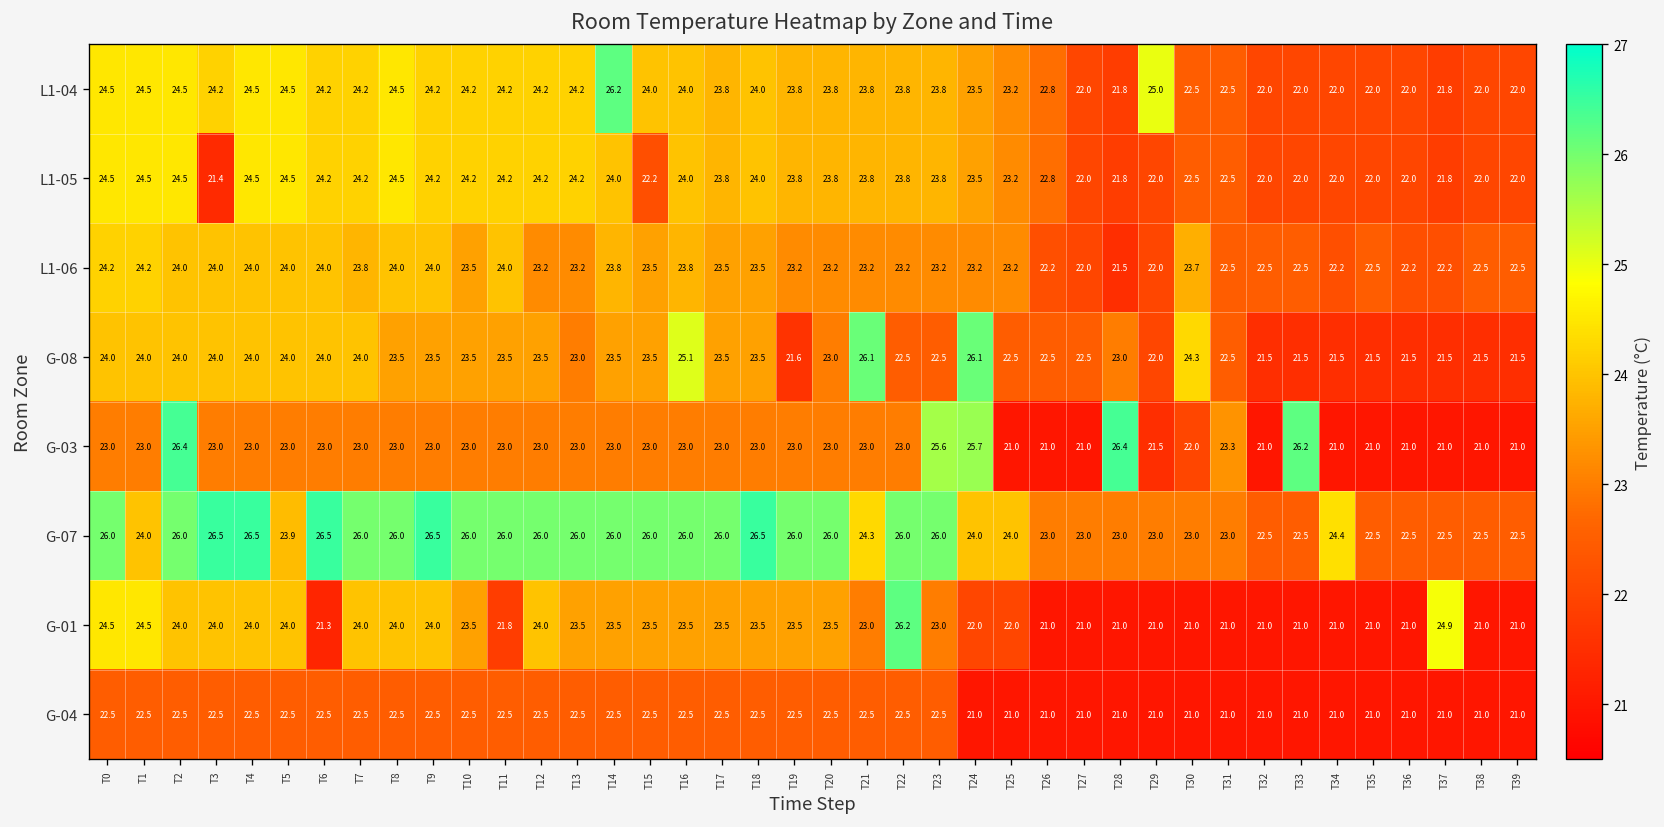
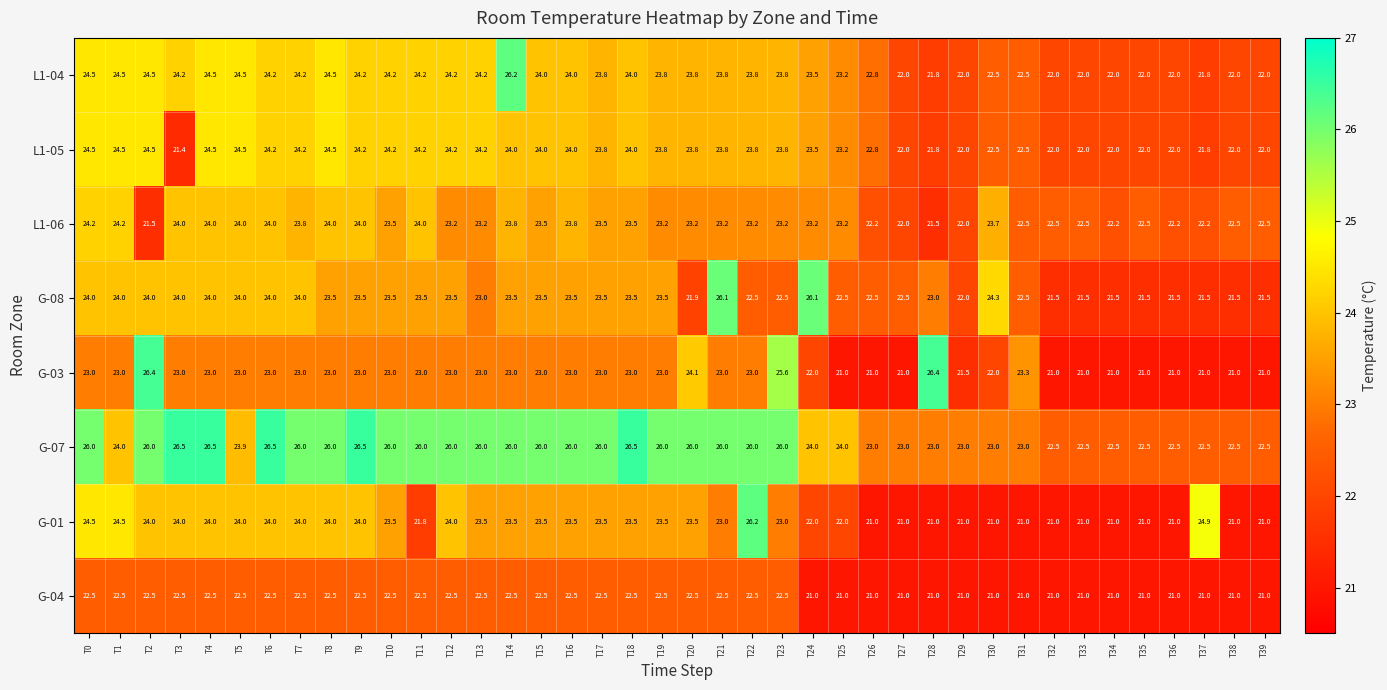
L1-04, T29: 25.0 -> 22.0
L1-05, T15: 22.2 -> 24.0
L1-06, T2: 24.0 -> 21.5
G-08, T16: 25.1 -> 23.5
G-08, T19: 21.6 -> 23.5
G-08, T20: 23.0 -> 21.9
G-03, T20: 23.0 -> 24.1
G-03, T24: 25.7 -> 22.0
G-03, T33: 26.2 -> 21.0
G-07, T21: 24.3 -> 26.0
G-07, T34: 24.4 -> 22.5
G-01, T6: 21.3 -> 24.0
